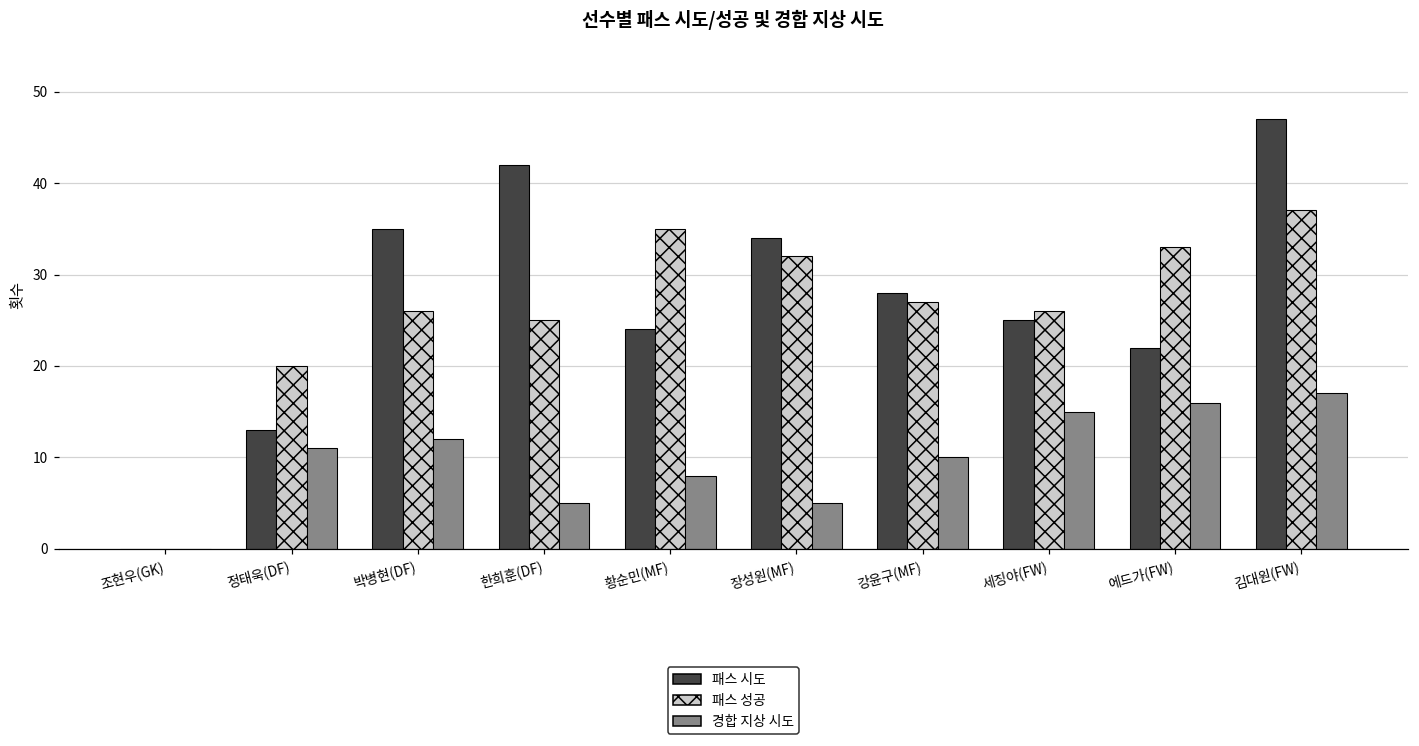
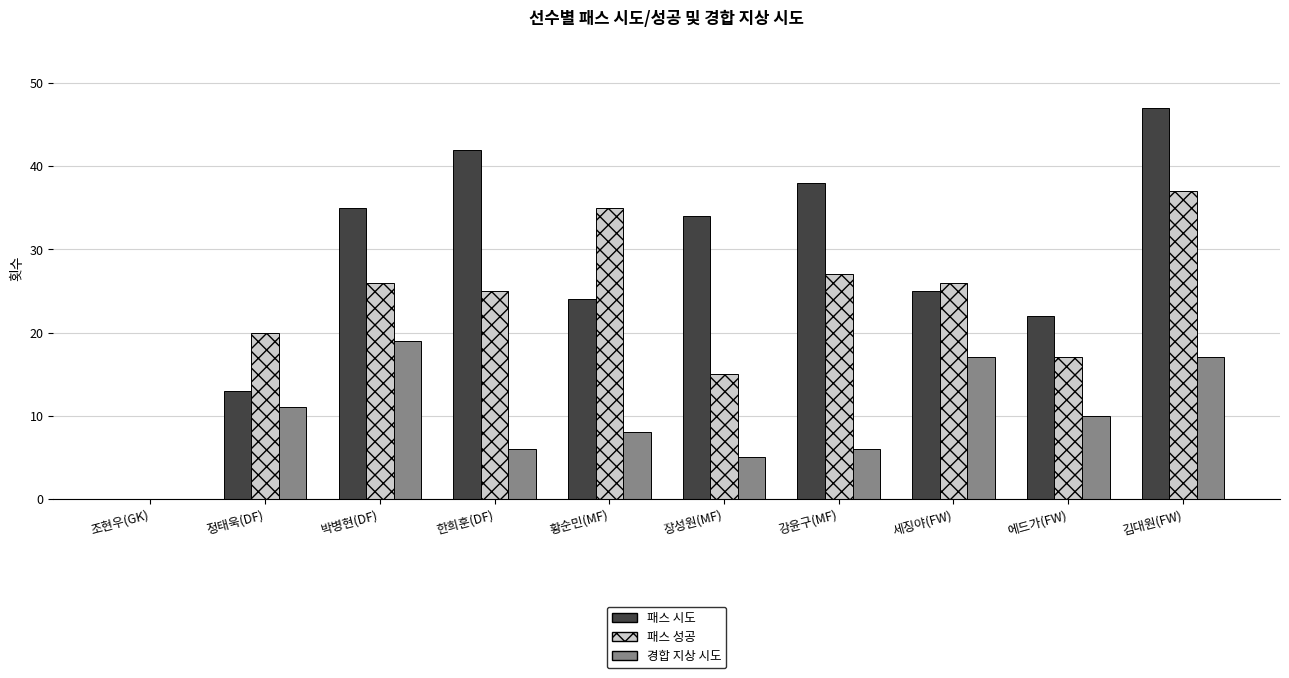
경합 지상 시도, 박병현(DF): 12 -> 19
경합 지상 시도, 한희훈(DF): 5 -> 6
패스 성공, 장성원(MF): 32 -> 15
패스 시도, 강윤구(MF): 28 -> 38
경합 지상 시도, 강윤구(MF): 10 -> 6
경합 지상 시도, 세징야(FW): 15 -> 17
패스 성공, 에드가(FW): 33 -> 17
경합 지상 시도, 에드가(FW): 16 -> 10
